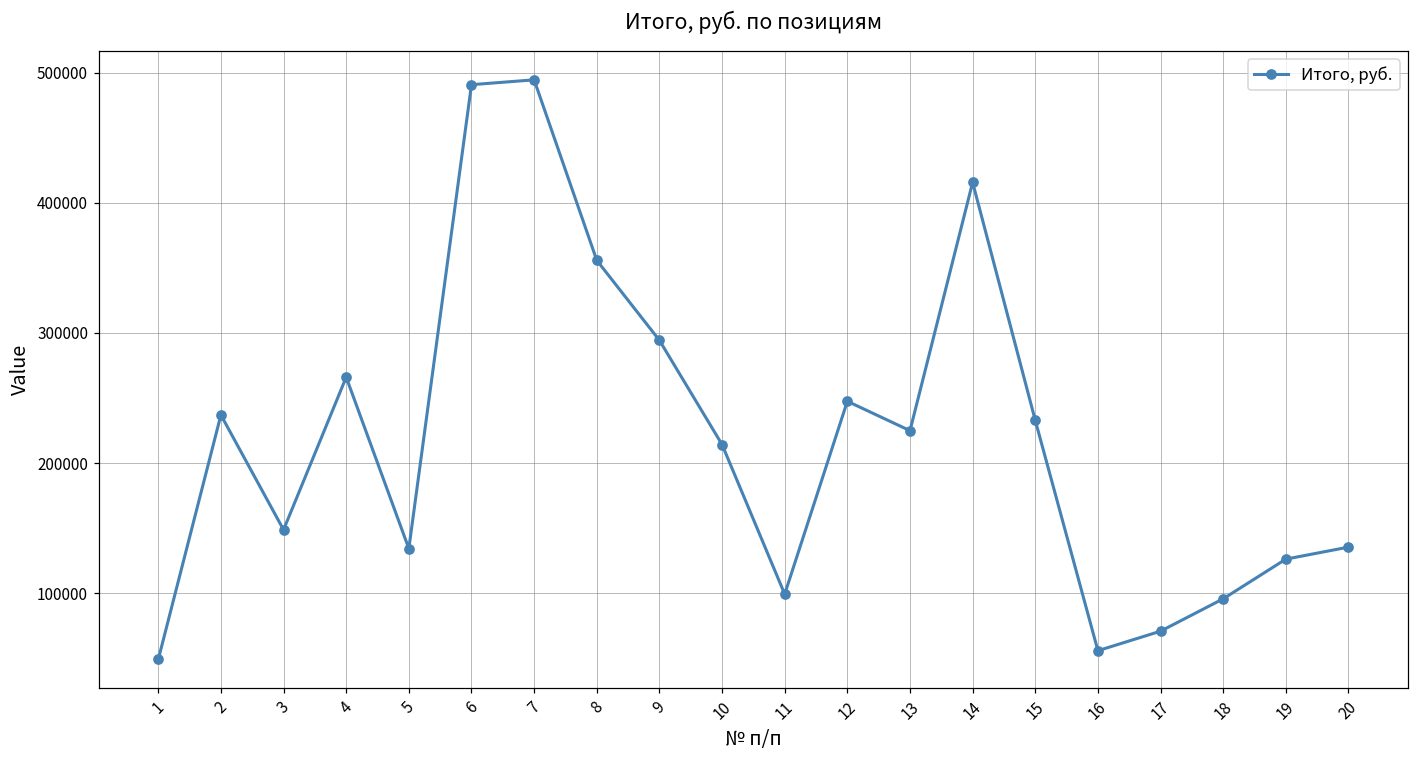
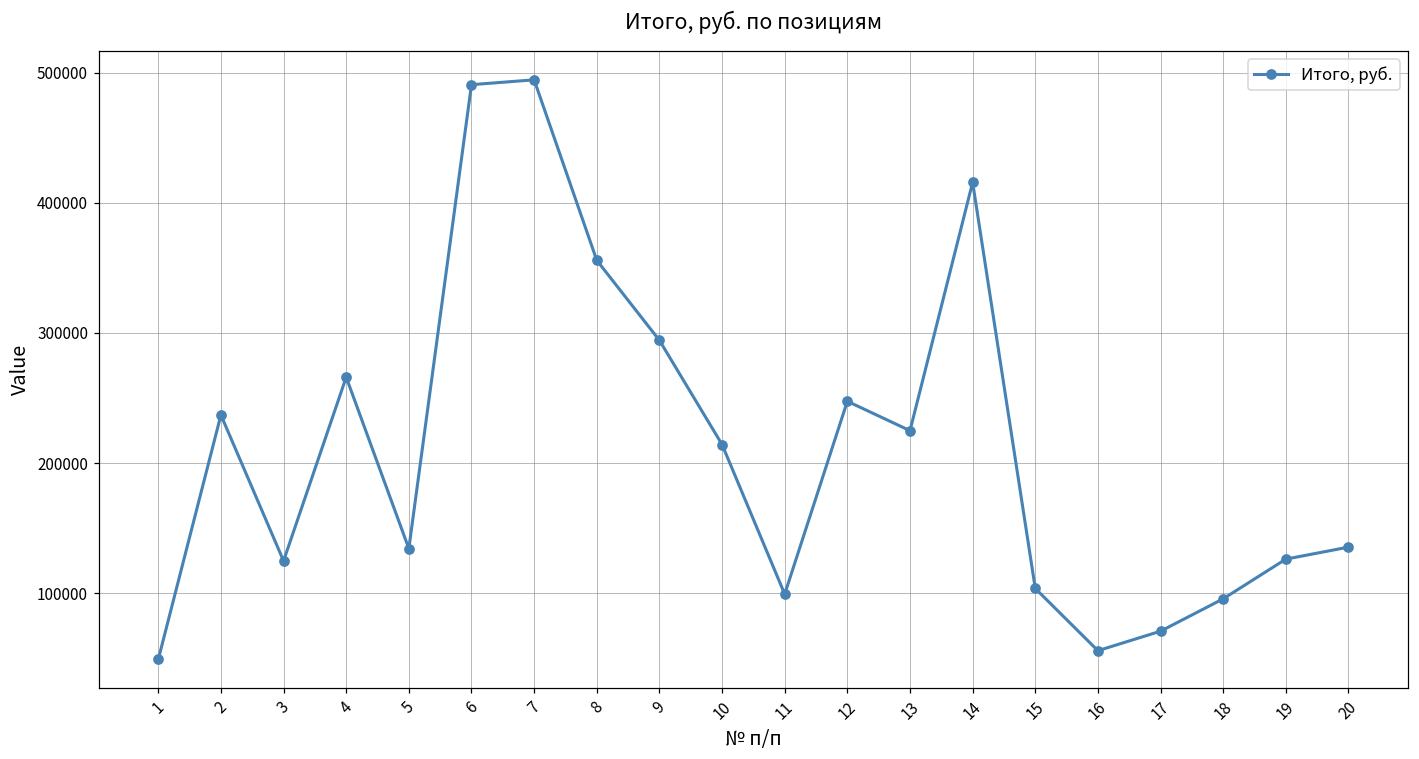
3: 149000 -> 125000
15: 233000 -> 104000
